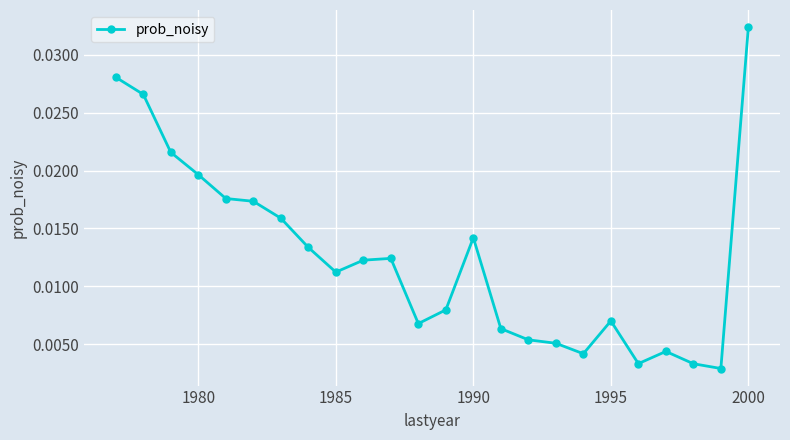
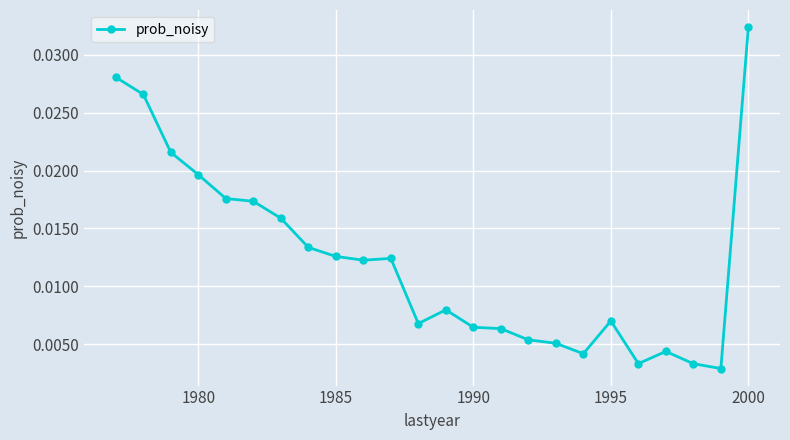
1985: 0.0112 -> 0.0126
1990: 0.0142 -> 0.0065
